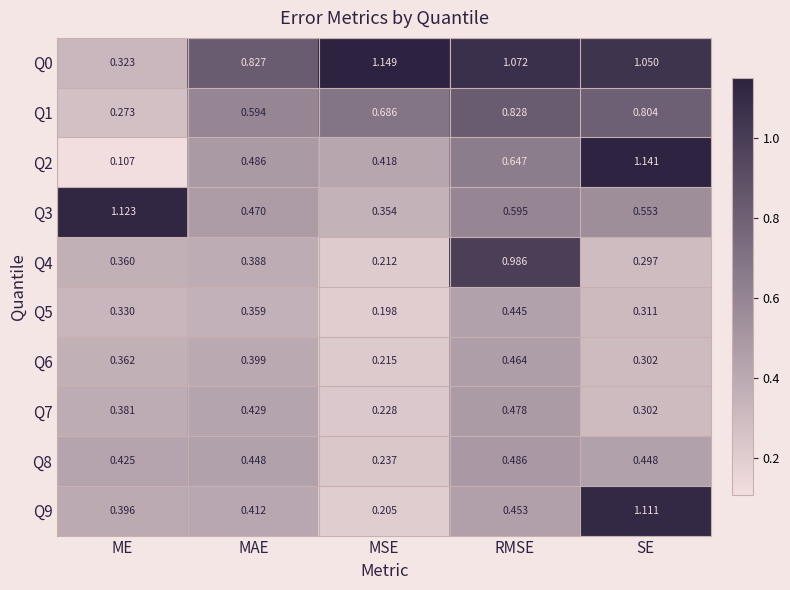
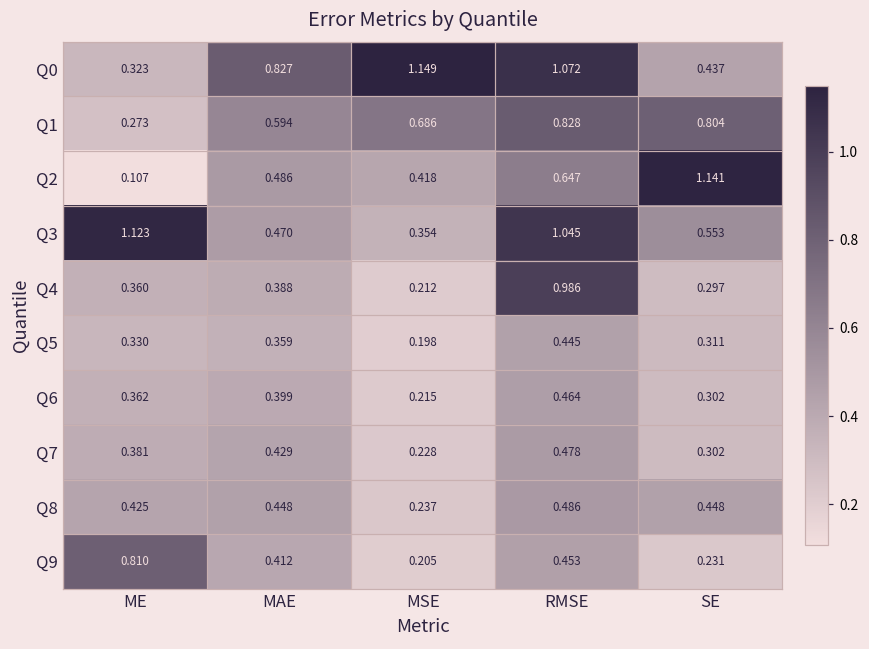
Q0, SE: 1.050 -> 0.437
Q3, RMSE: 0.595 -> 1.045
Q9, ME: 0.396 -> 0.810
Q9, SE: 1.111 -> 0.231
